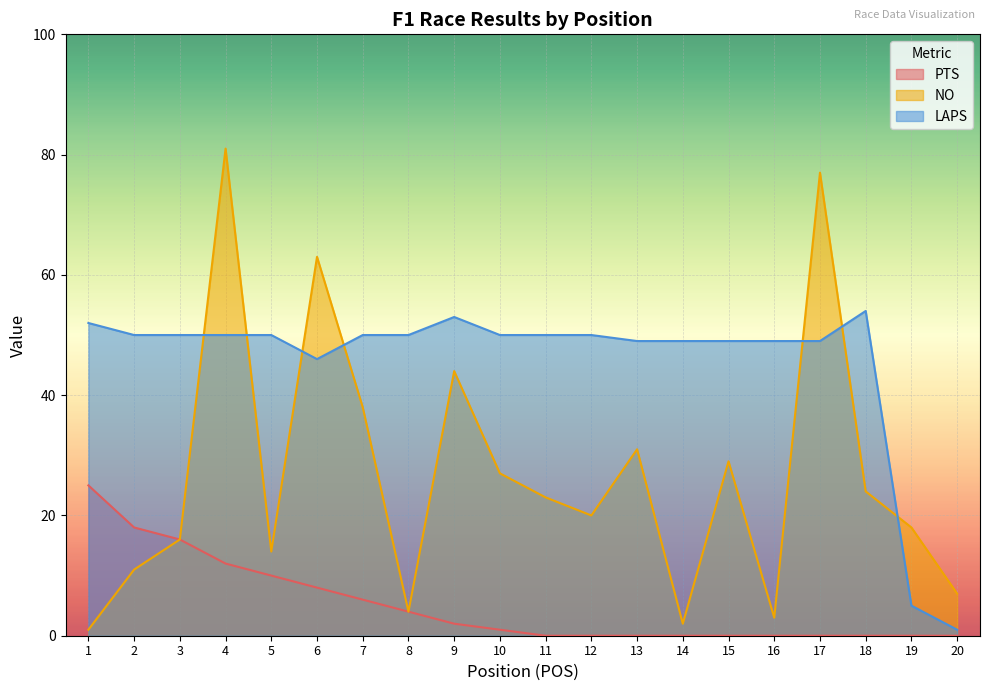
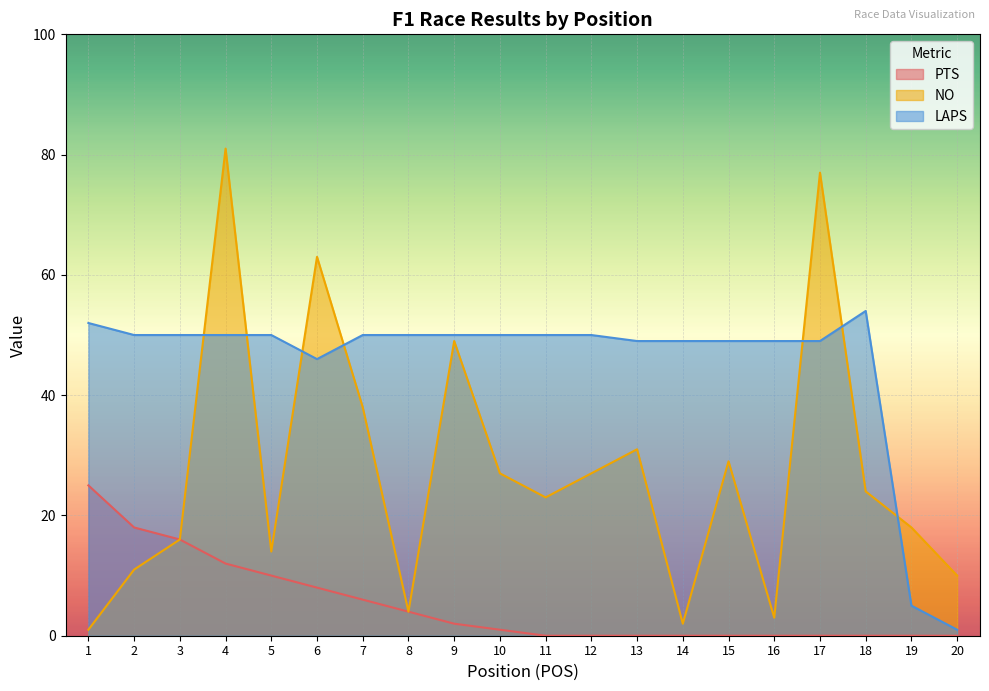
NO, 9: 44 -> 49
LAPS, 9: 53 -> 50
NO, 12: 20 -> 27
NO, 20: 7 -> 10
